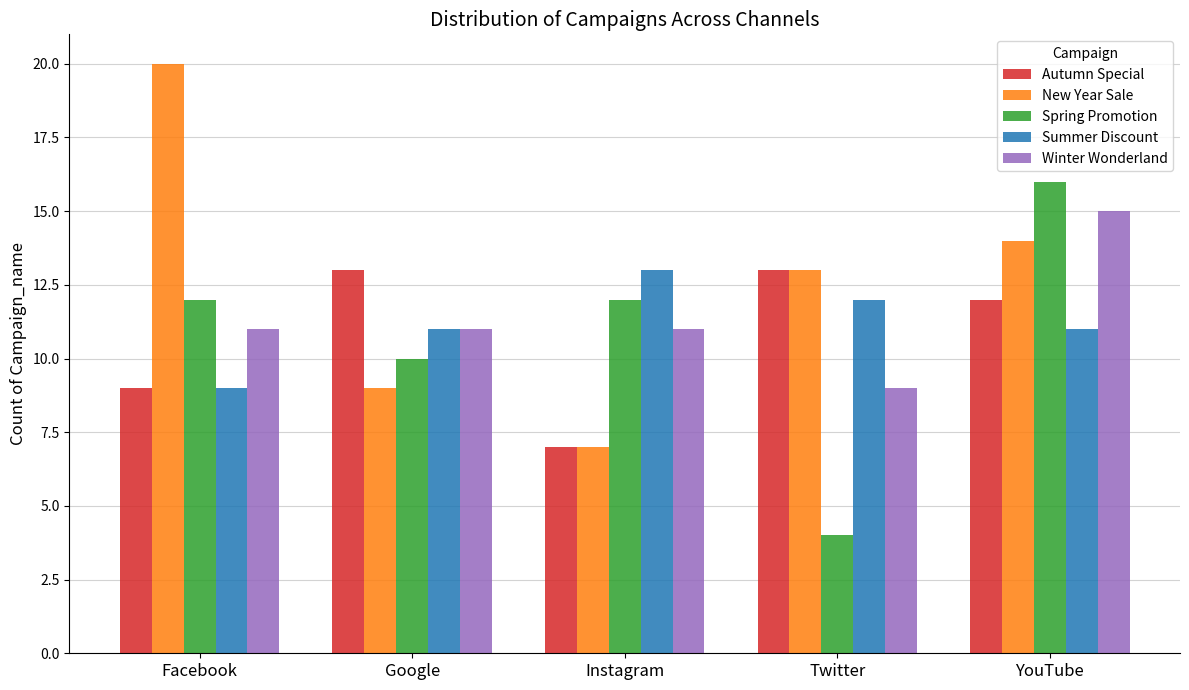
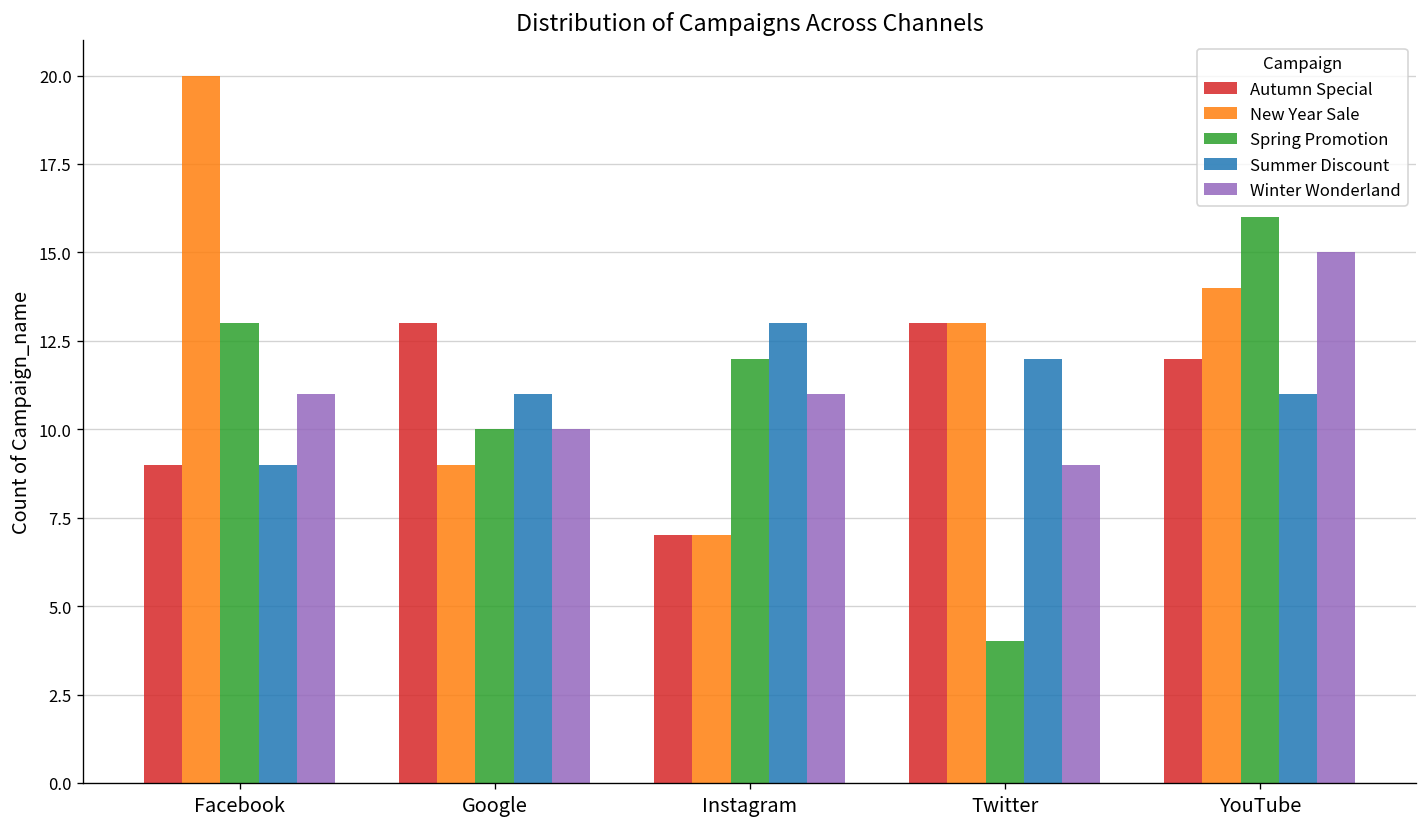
Spring Promotion, Facebook: 12 -> 13
Winter Wonderland, Google: 11 -> 10
